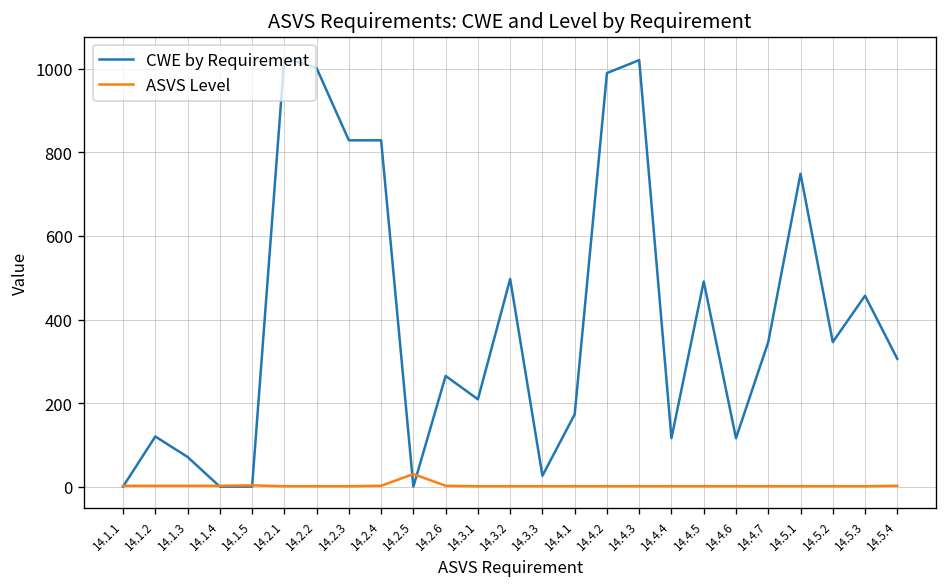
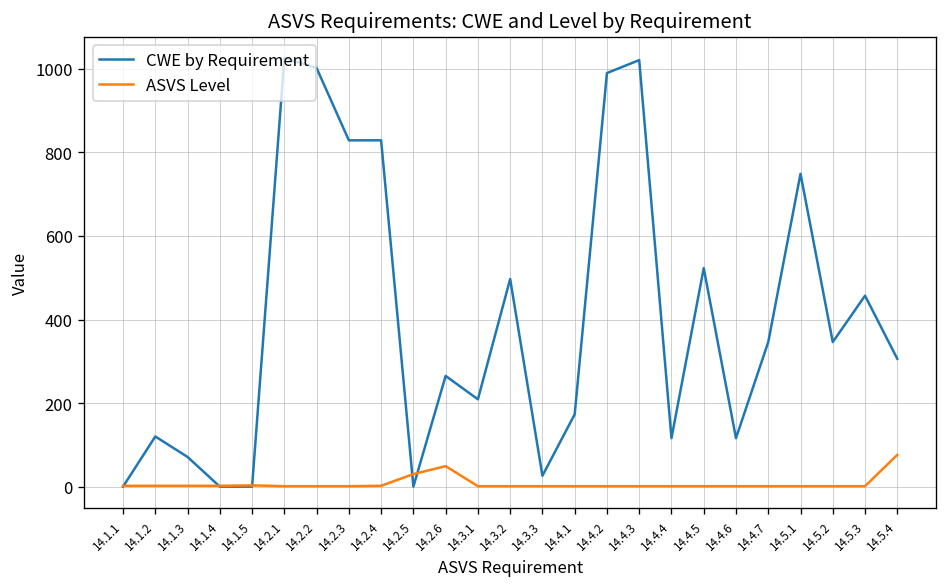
ASVS Level, 14.2.6: 0 -> 50
CWE by Requirement, 14.4.5: 490 -> 520
ASVS Level, 14.5.4: 0 -> 80
